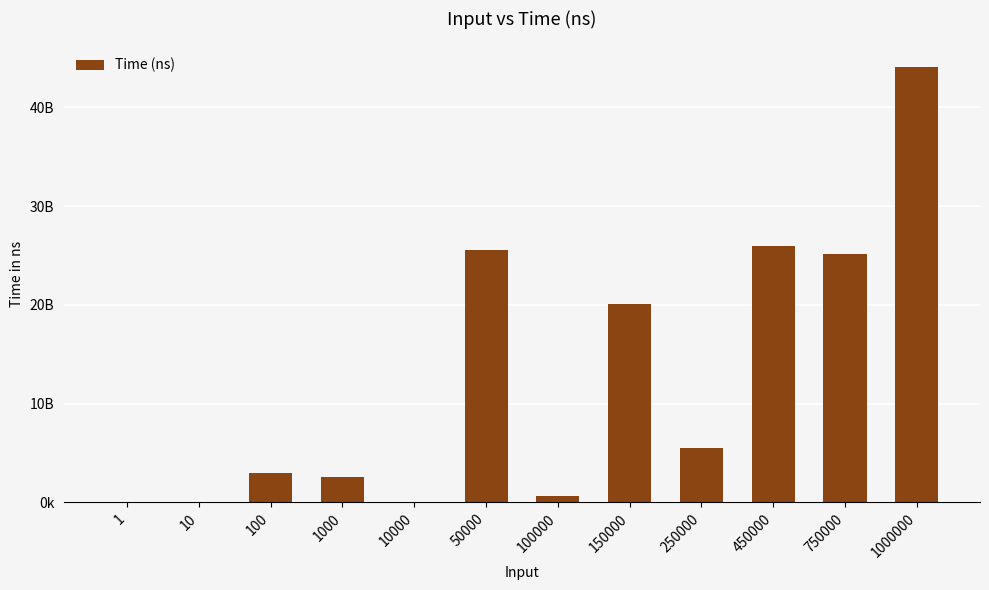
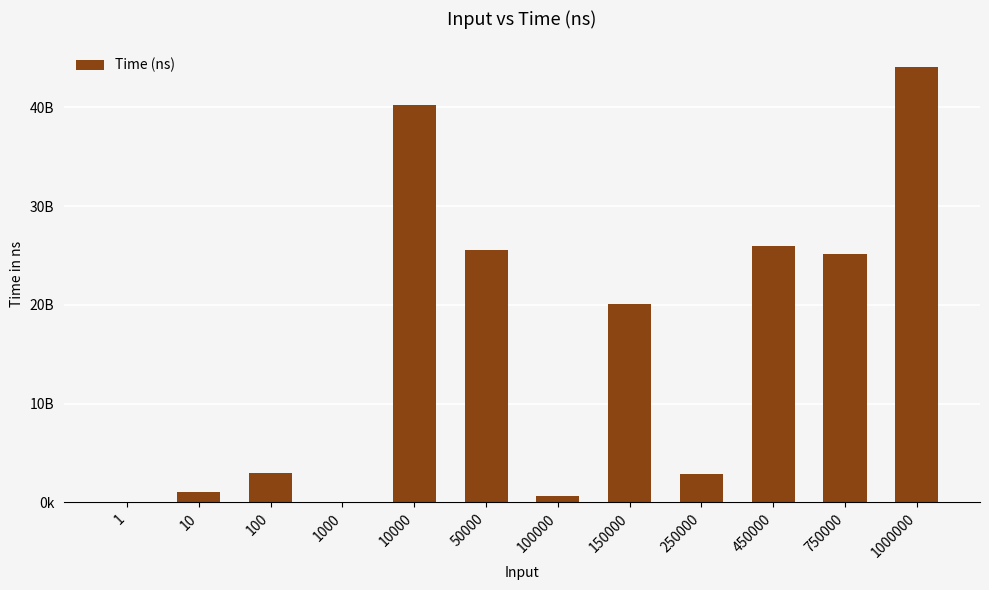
10: 0 -> 1000000000
1000: 3000000000 -> 0
10000: 0 -> 40000000000
250000: 6000000000 -> 3000000000
